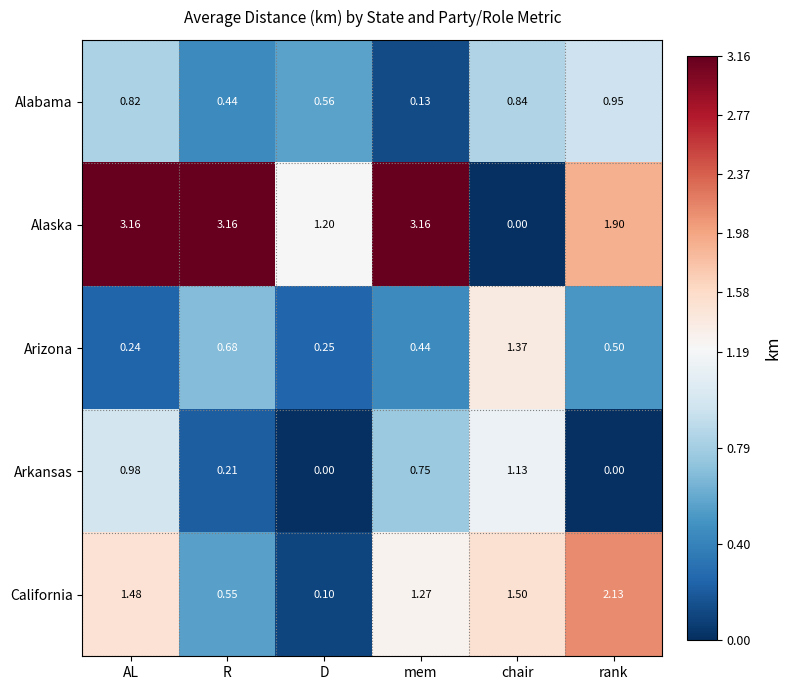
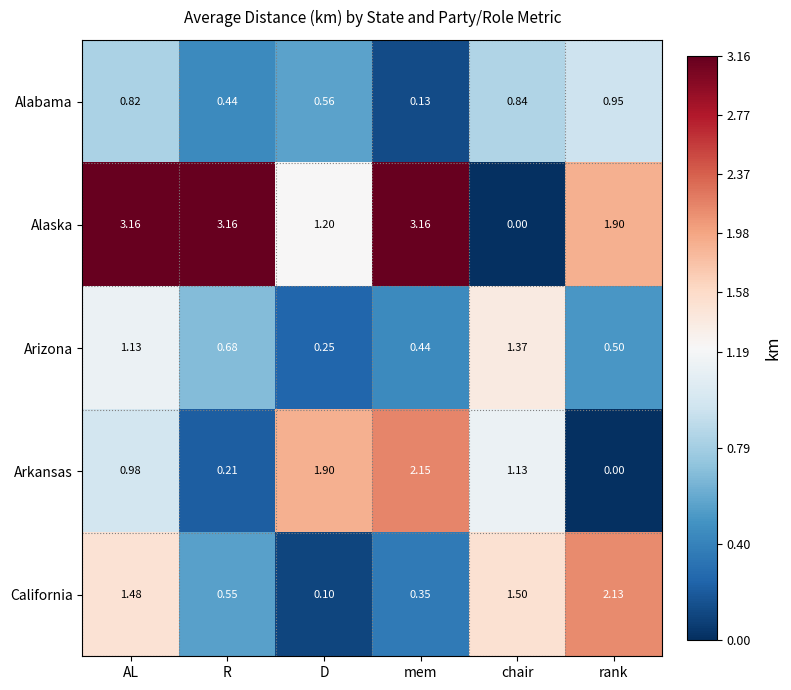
Arizona, AL: 0.24 -> 1.13
Arkansas, D: 0.00 -> 1.90
Arkansas, mem: 0.75 -> 2.15
California, mem: 1.27 -> 0.35
